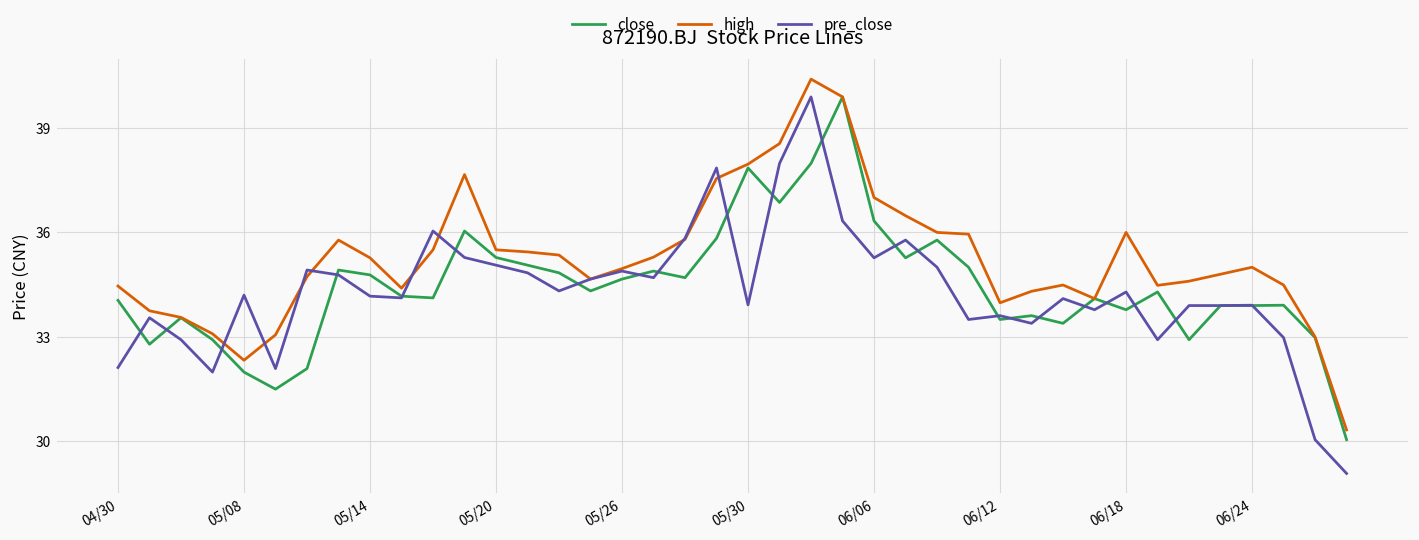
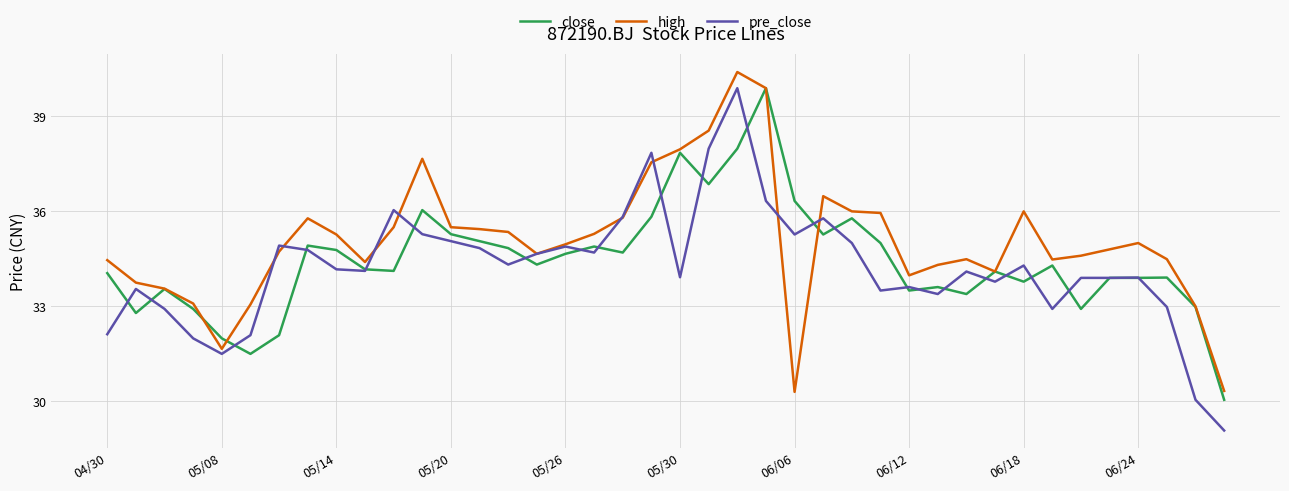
high, 05/08: 32.3 -> 31.7
pre_close, 05/08: 34.2 -> 31.5
high, 06/06: 37.0 -> 30.3
